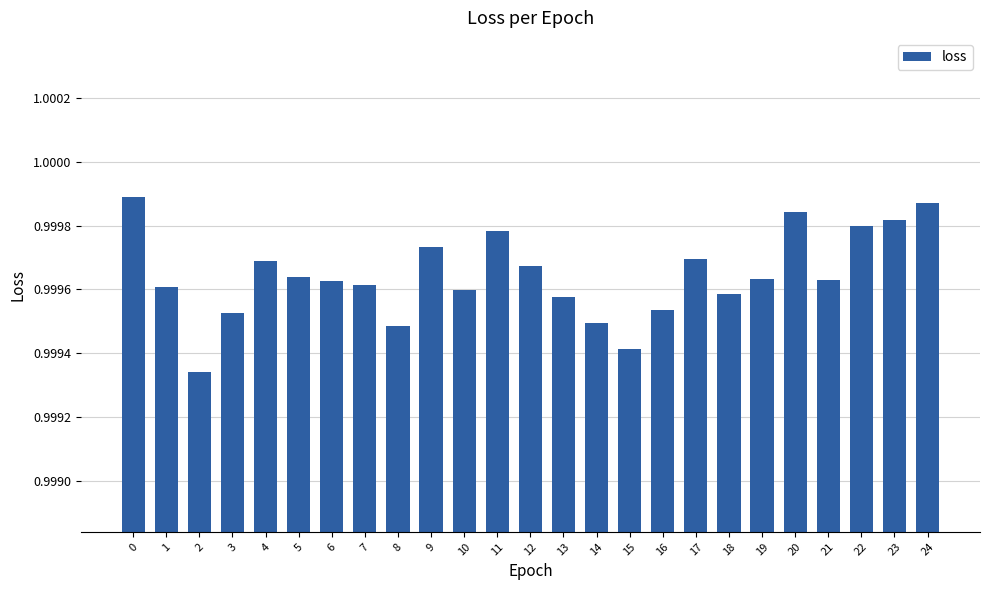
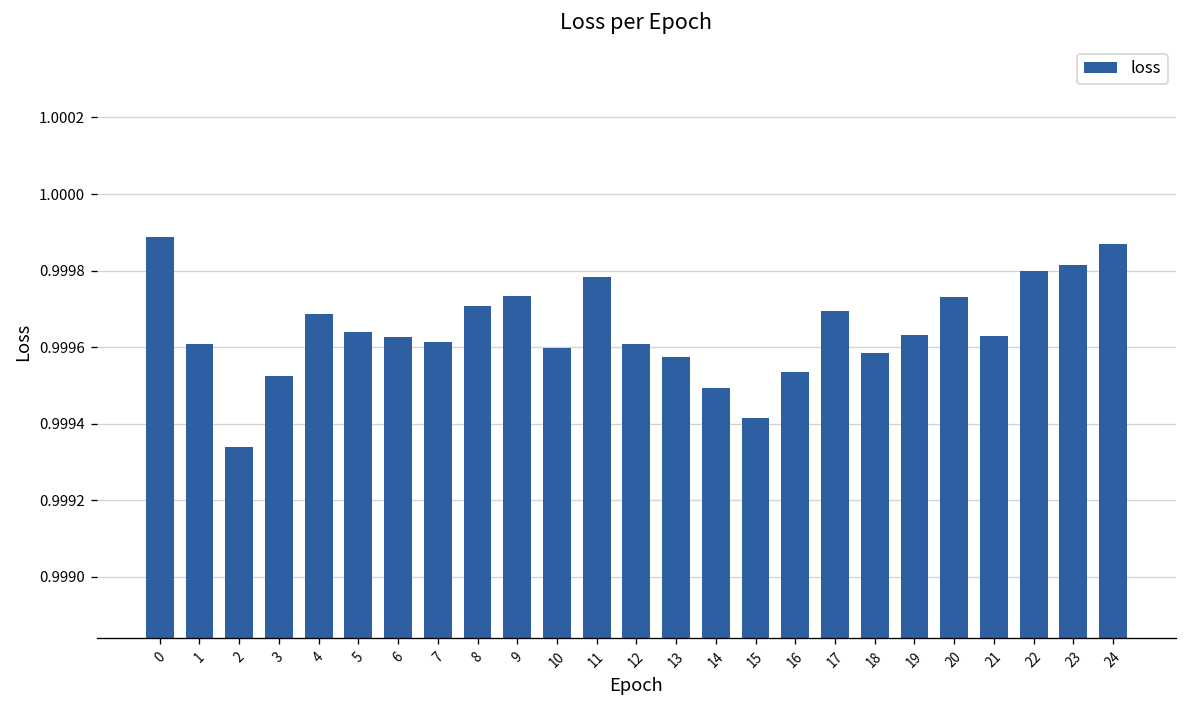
8: 0.99949 -> 0.99971
12: 0.99967 -> 0.99961
20: 0.99984 -> 0.99973
